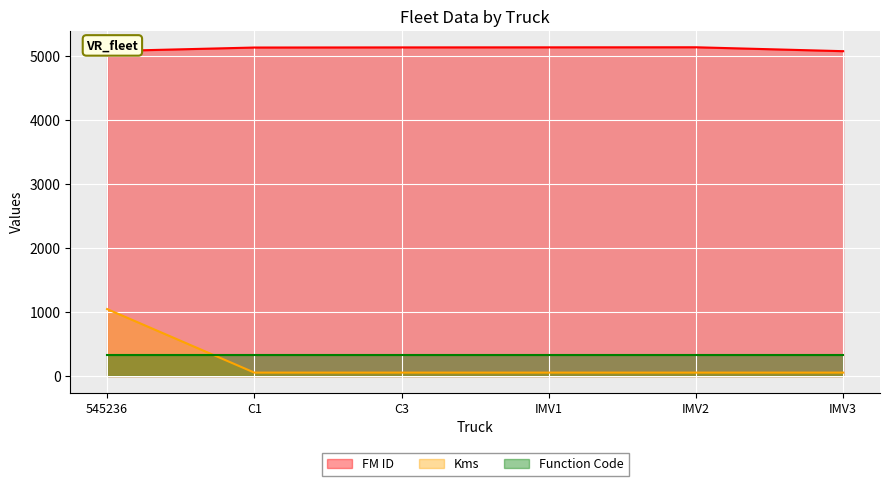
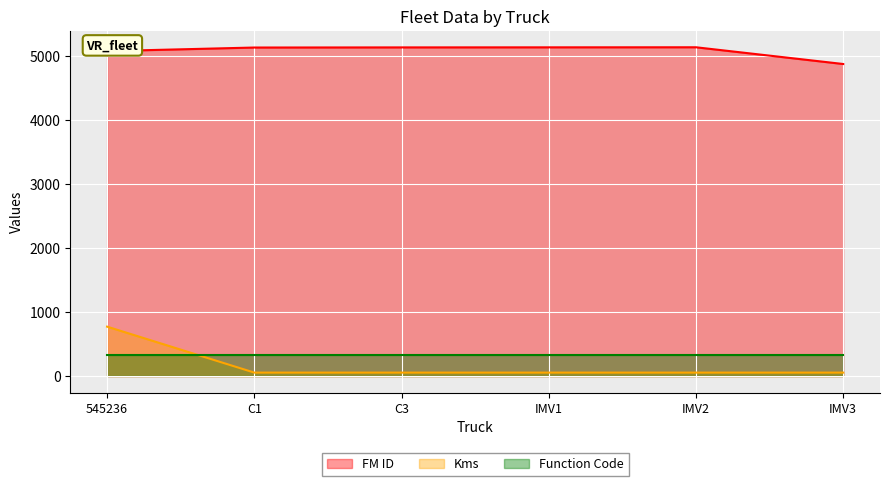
Kms, 545236: 1000 -> 800
FM ID, IMV3: 5100 -> 4900
